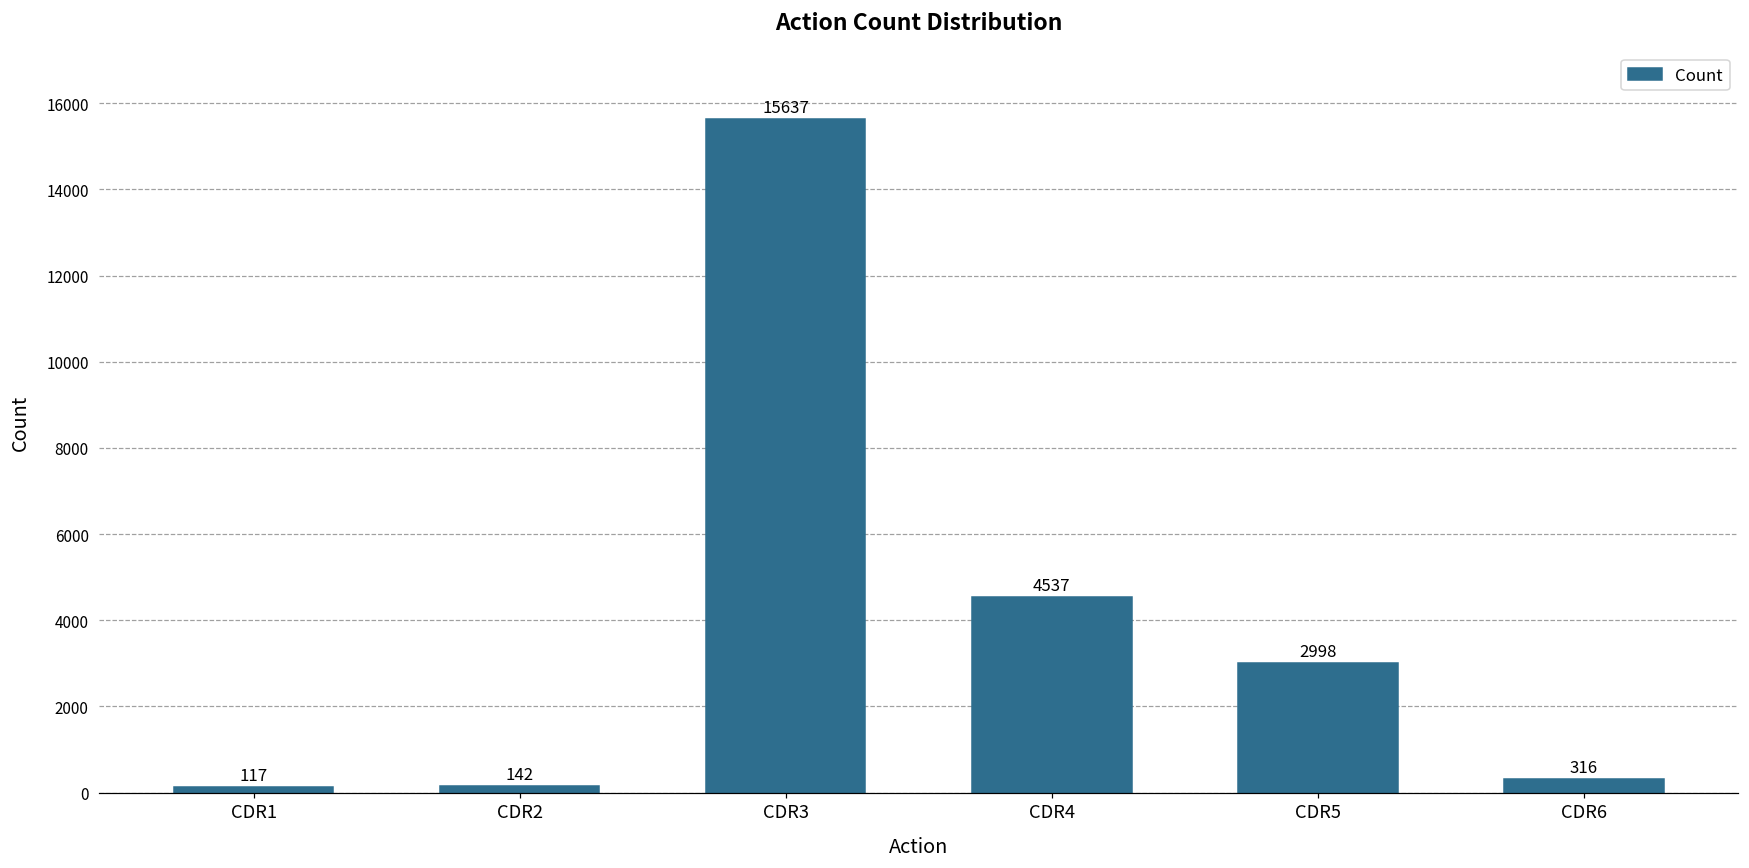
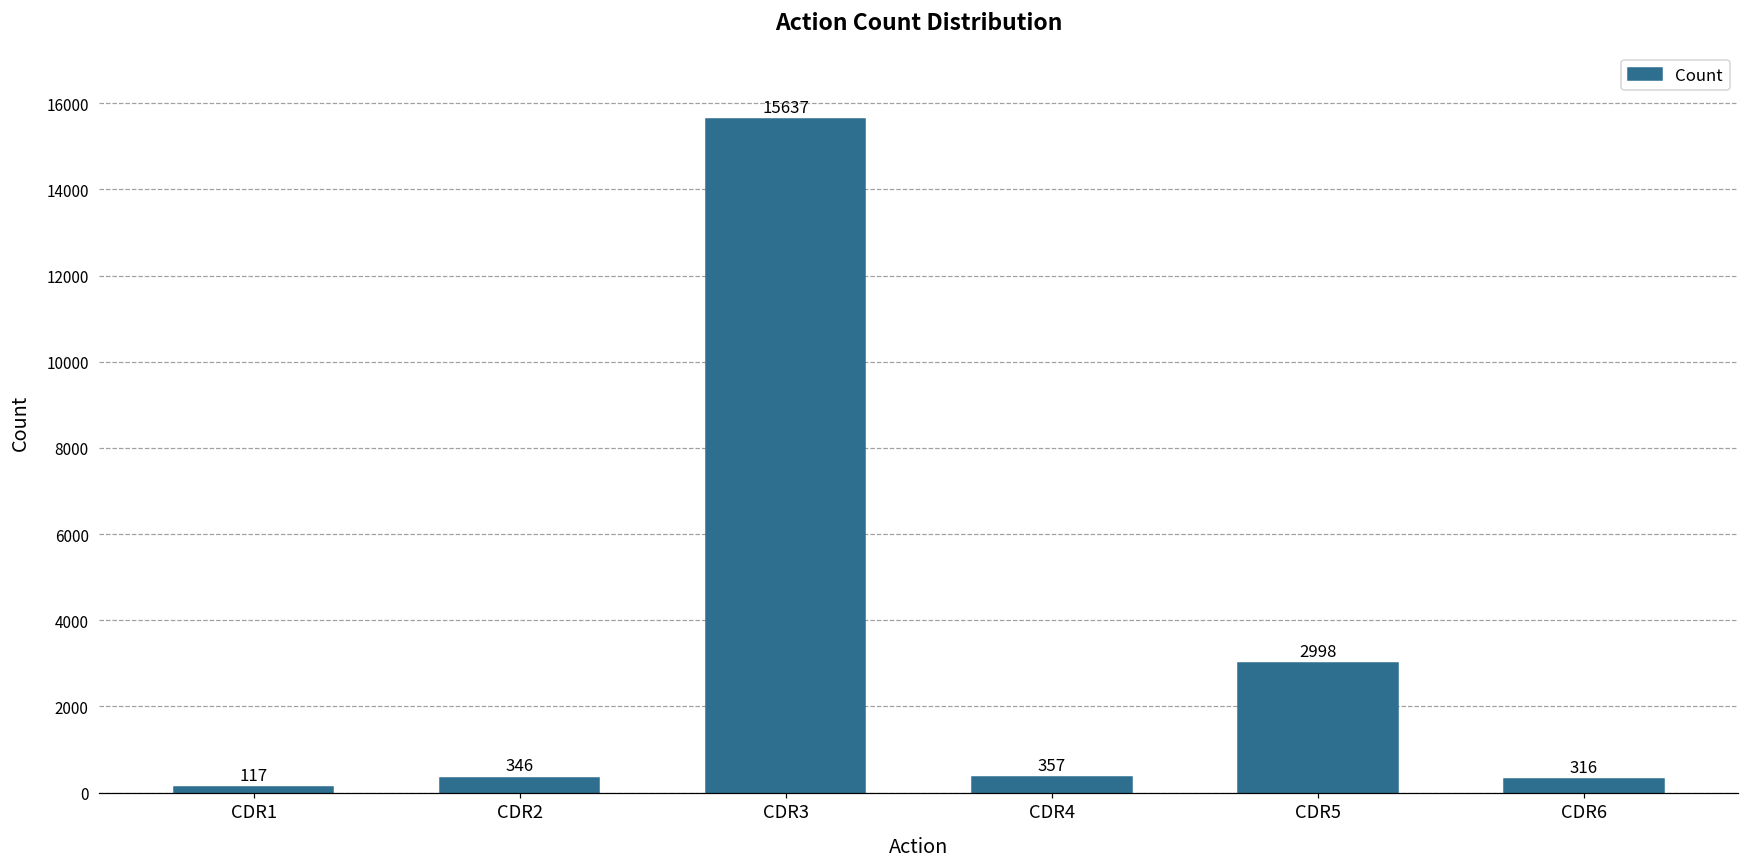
CDR2: 142 -> 346
CDR4: 4537 -> 357
